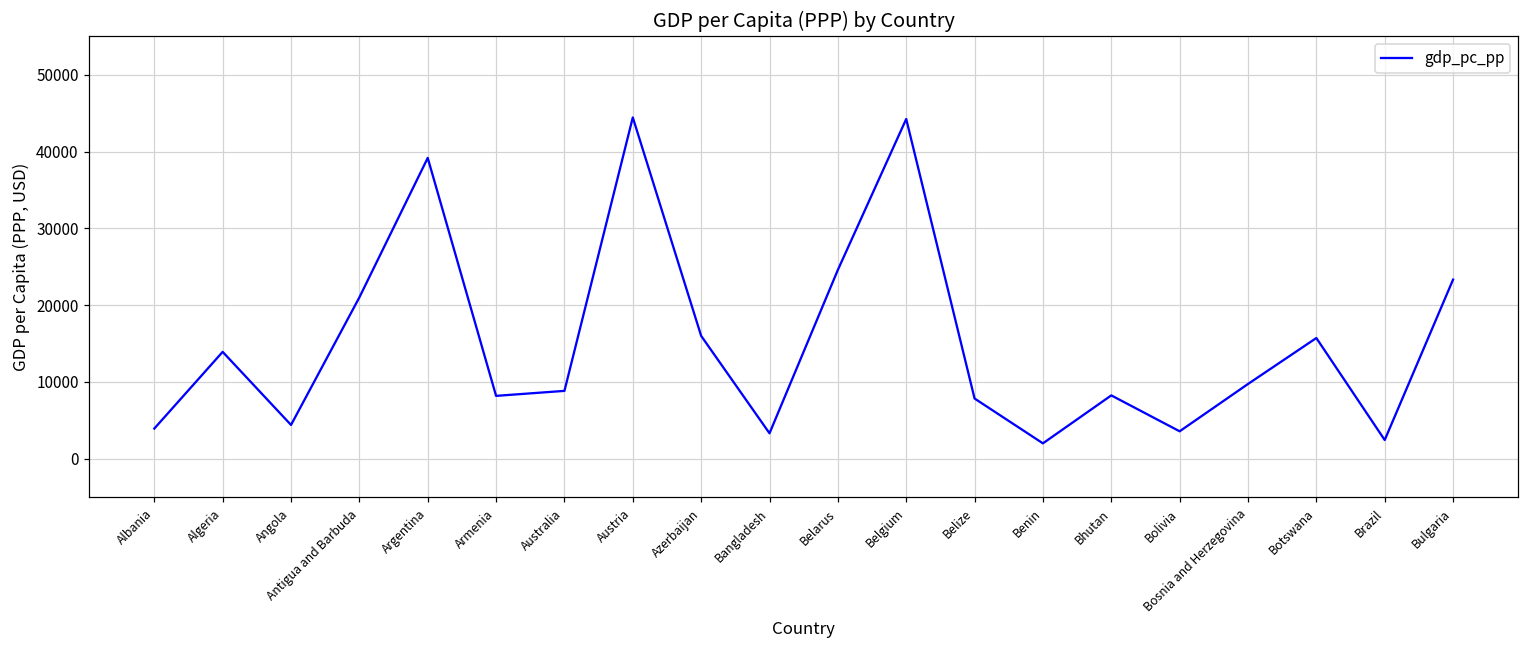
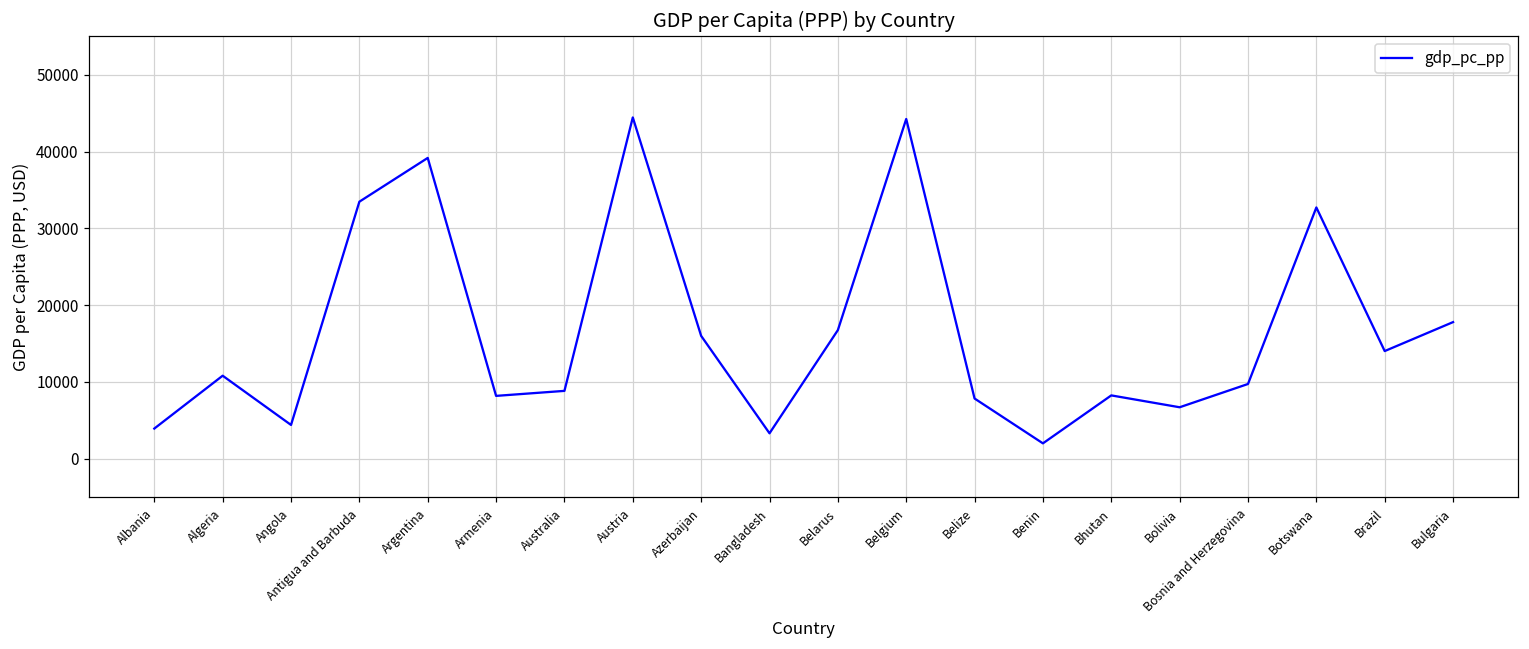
Algeria: 14000 -> 11000
Antigua and Barbuda: 21000 -> 33000
Belarus: 25000 -> 17000
Bolivia: 4000 -> 7000
Botswana: 16000 -> 33000
Brazil: 2000 -> 14000
Bulgaria: 23000 -> 18000
